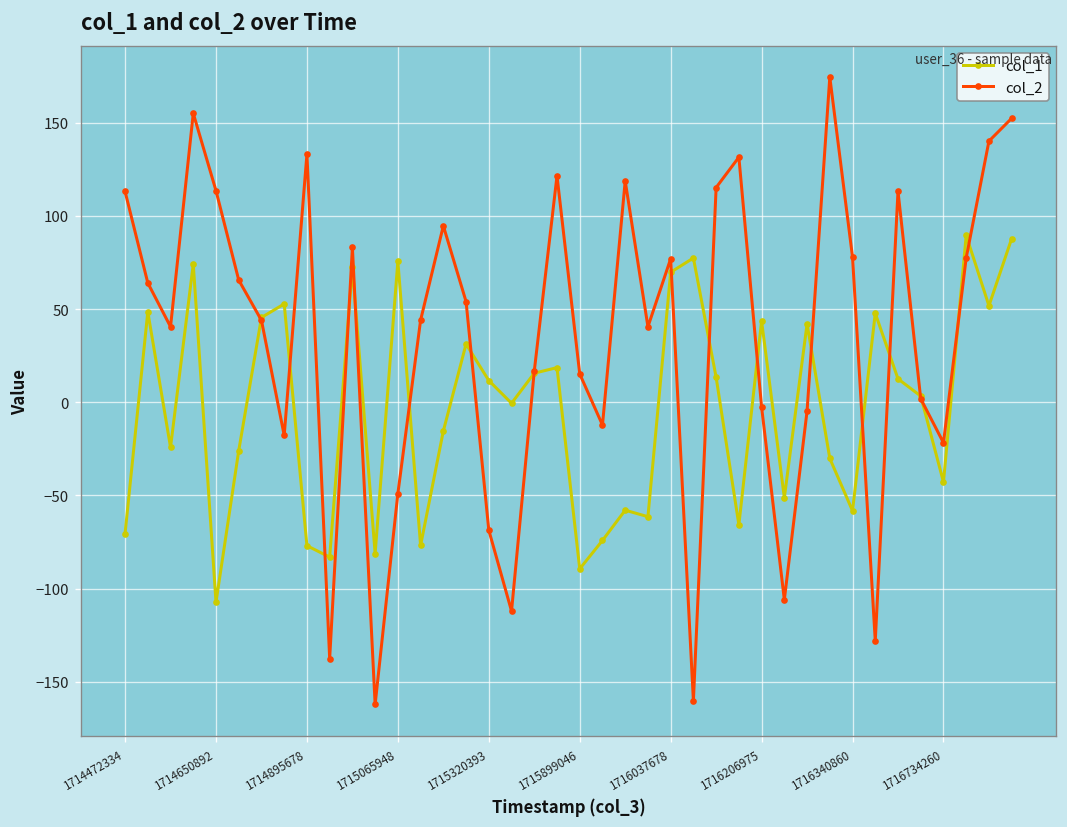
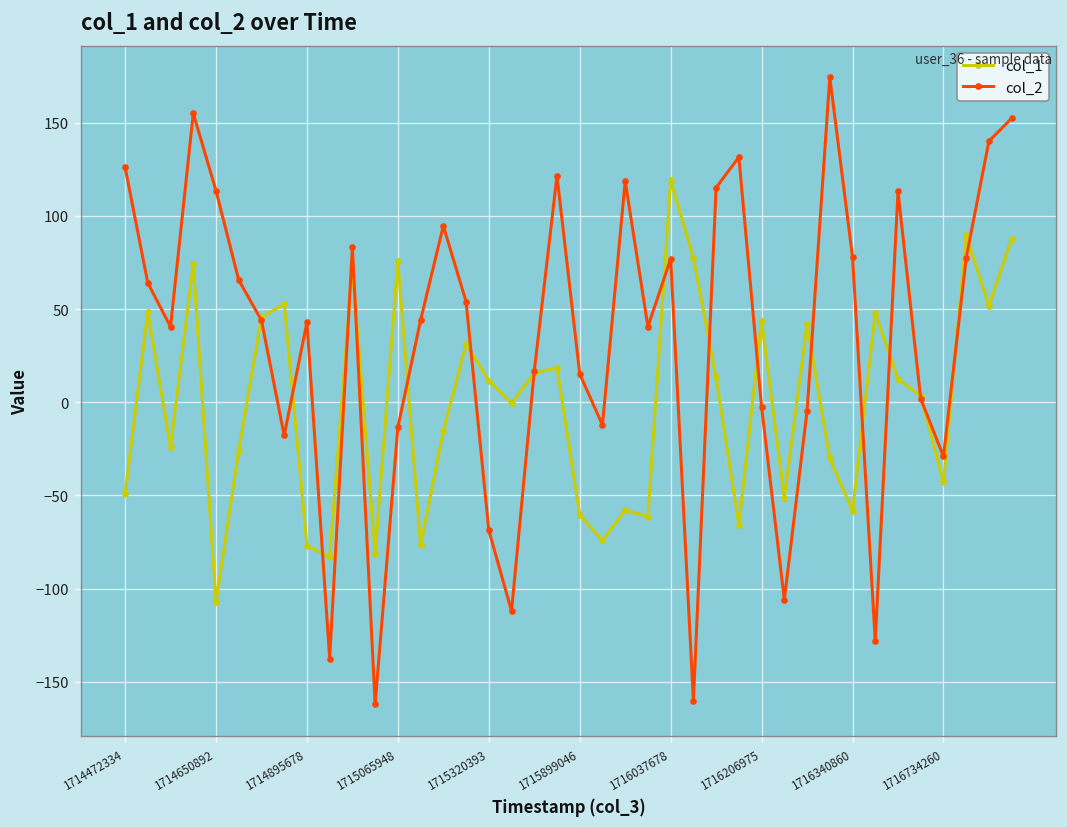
col_1, 1714472334: -70 -> -49
col_2, 1714472334: 113 -> 126
col_2, 1714895678: 133 -> 43
col_2, 1715065948: -49 -> -13
col_1, 1715899046: -89 -> -61
col_1, 1716037678: 70 -> 119
col_2, 1716734260: -22 -> -29
